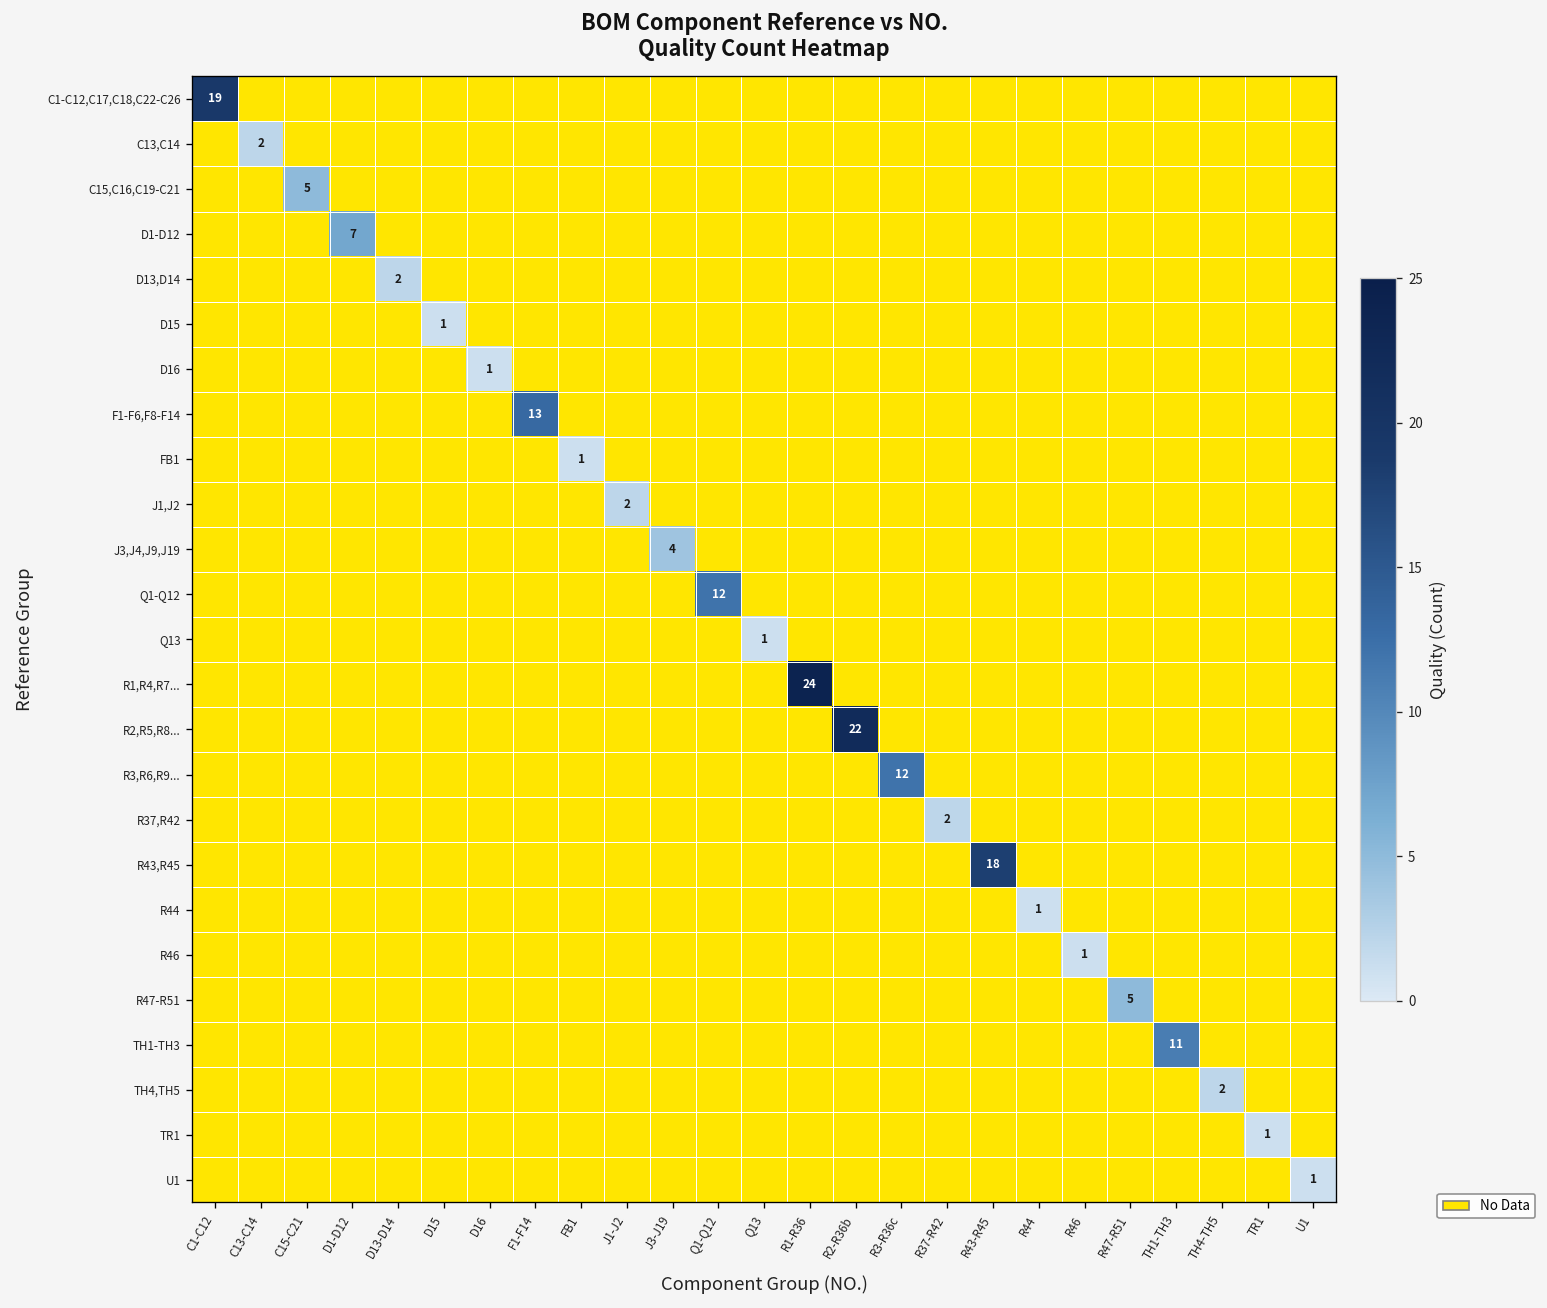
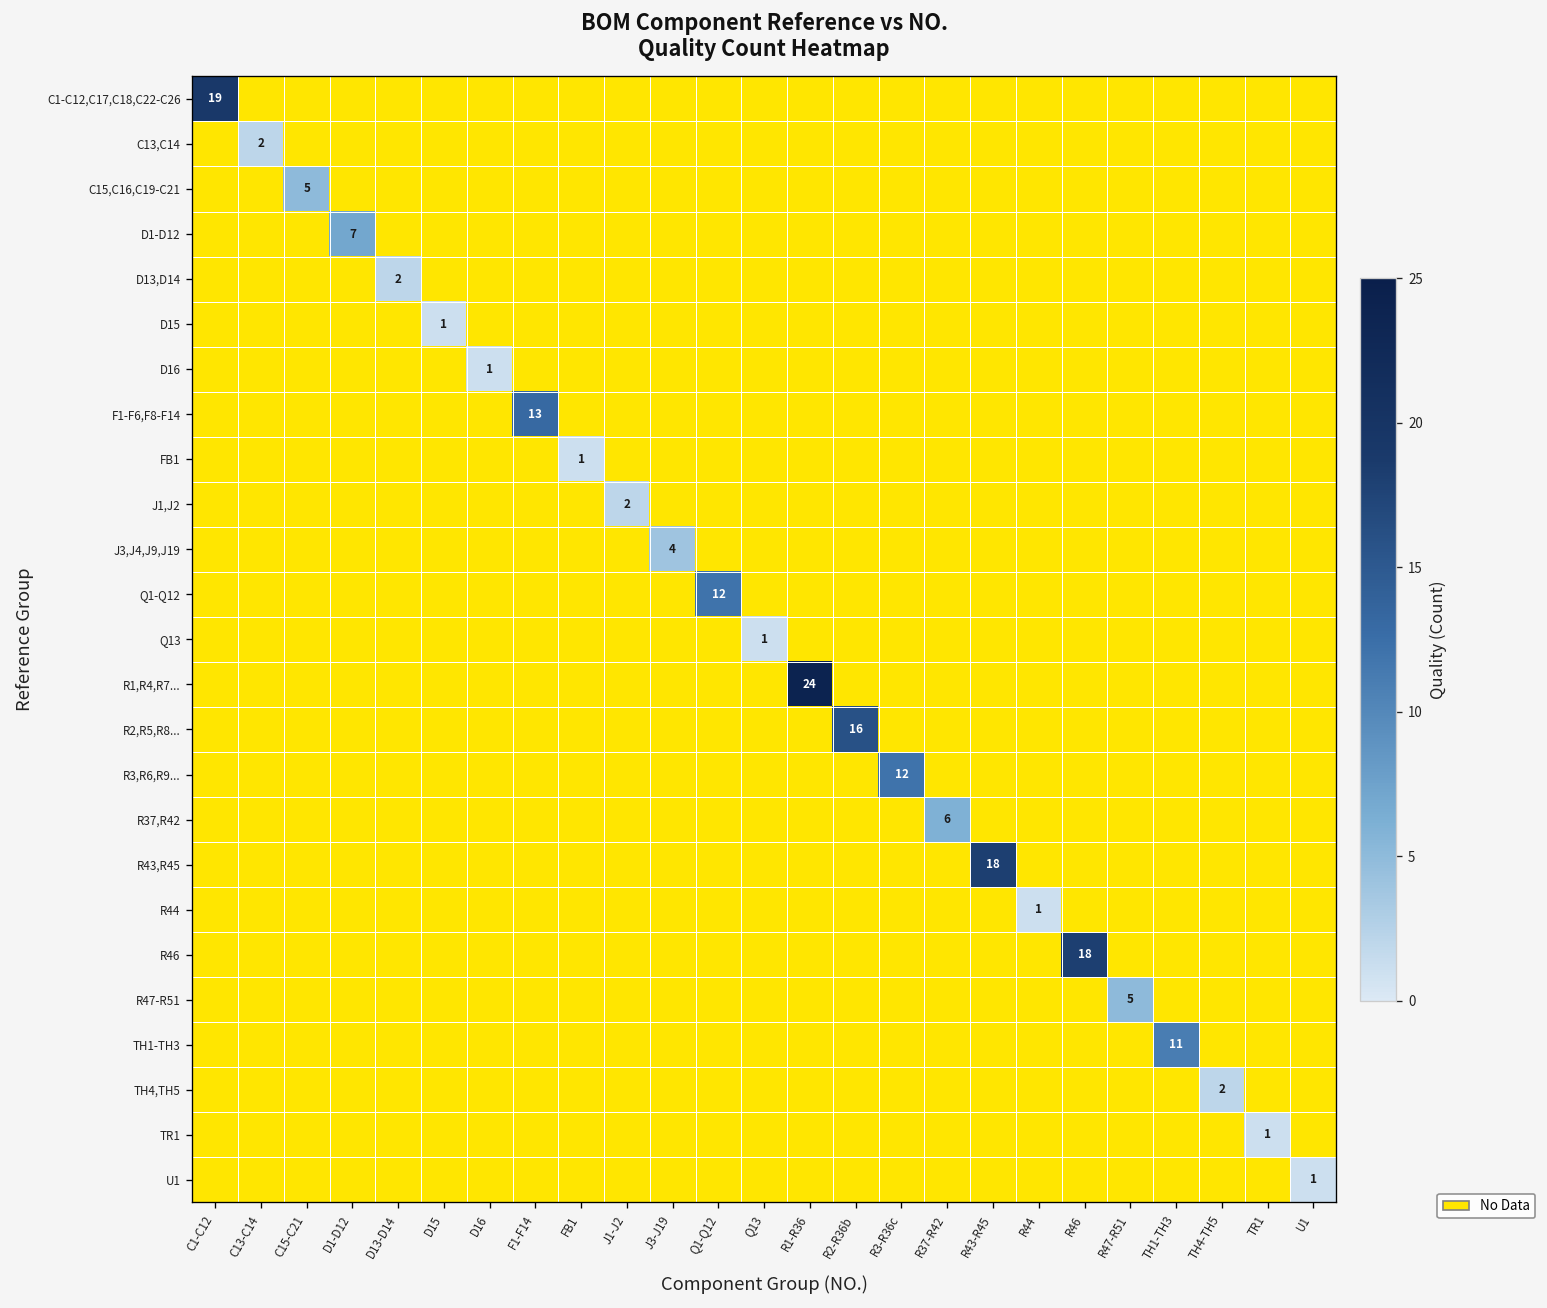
R2,R5,R8..., R2-R36b: 22 -> 16
R37,R42, R37-R42: 2 -> 6
R46, R46: 1 -> 18
